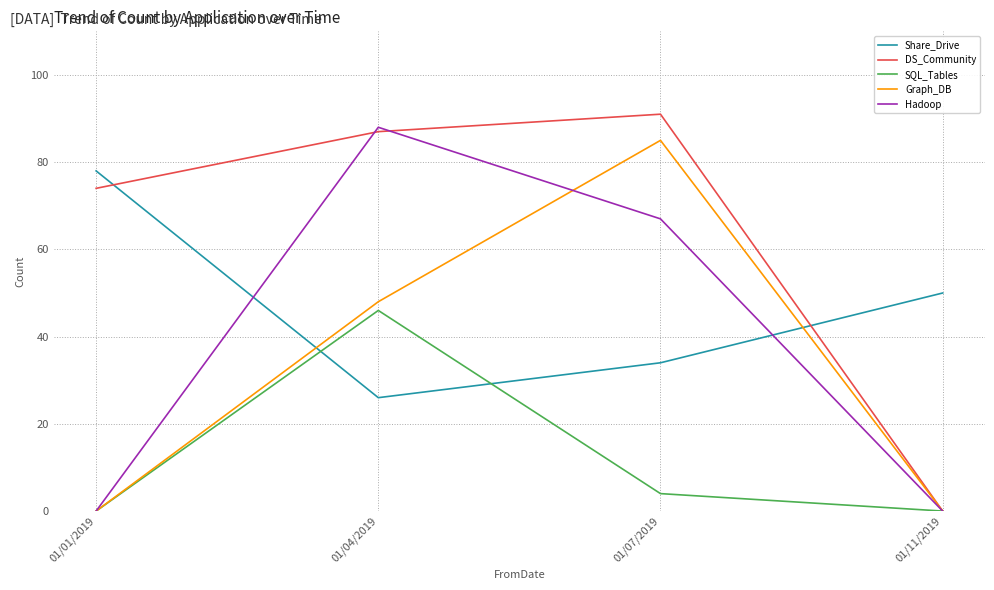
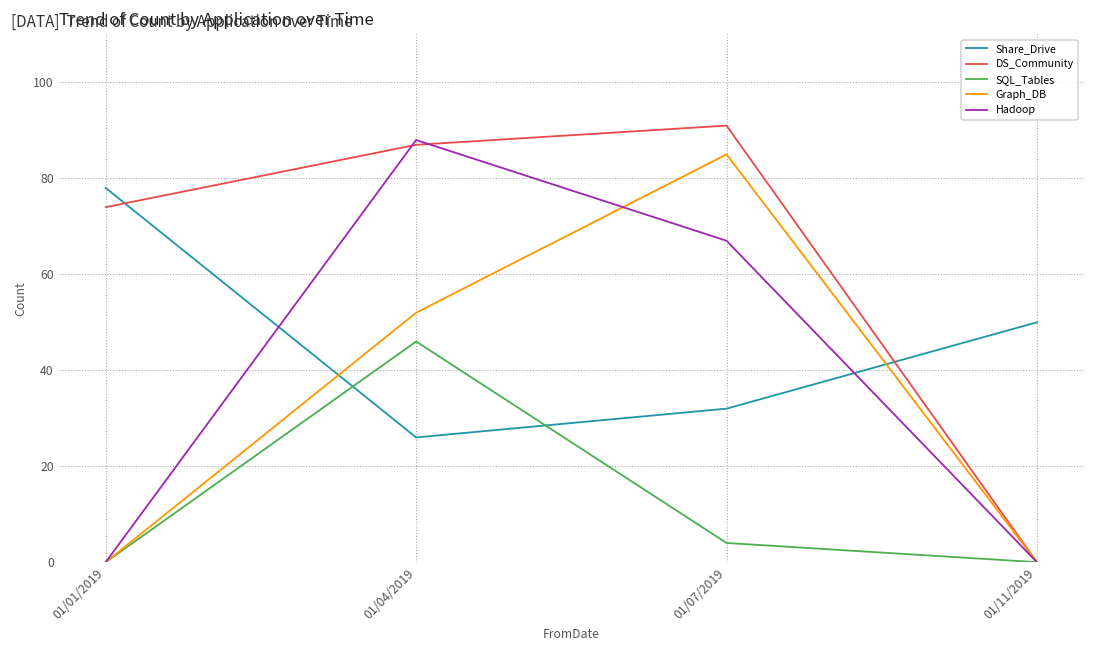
Graph_DB, 01/04/2019: 48 -> 52
Share_Drive, 01/07/2019: 34 -> 32
